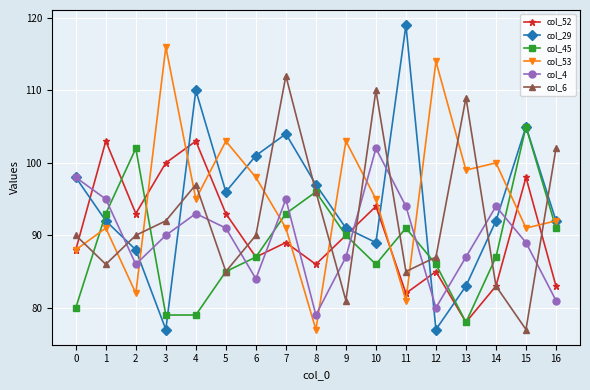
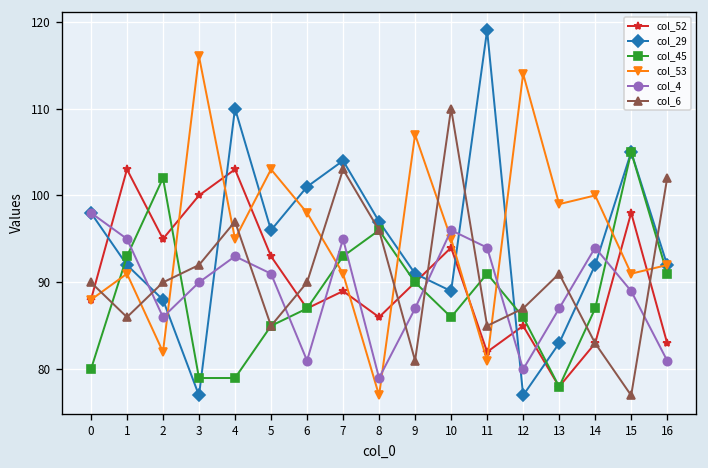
col_52, 2: 93 -> 95
col_4, 6: 84 -> 81
col_6, 7: 112 -> 103
col_53, 9: 103 -> 107
col_4, 10: 102 -> 96
col_6, 13: 109 -> 91
